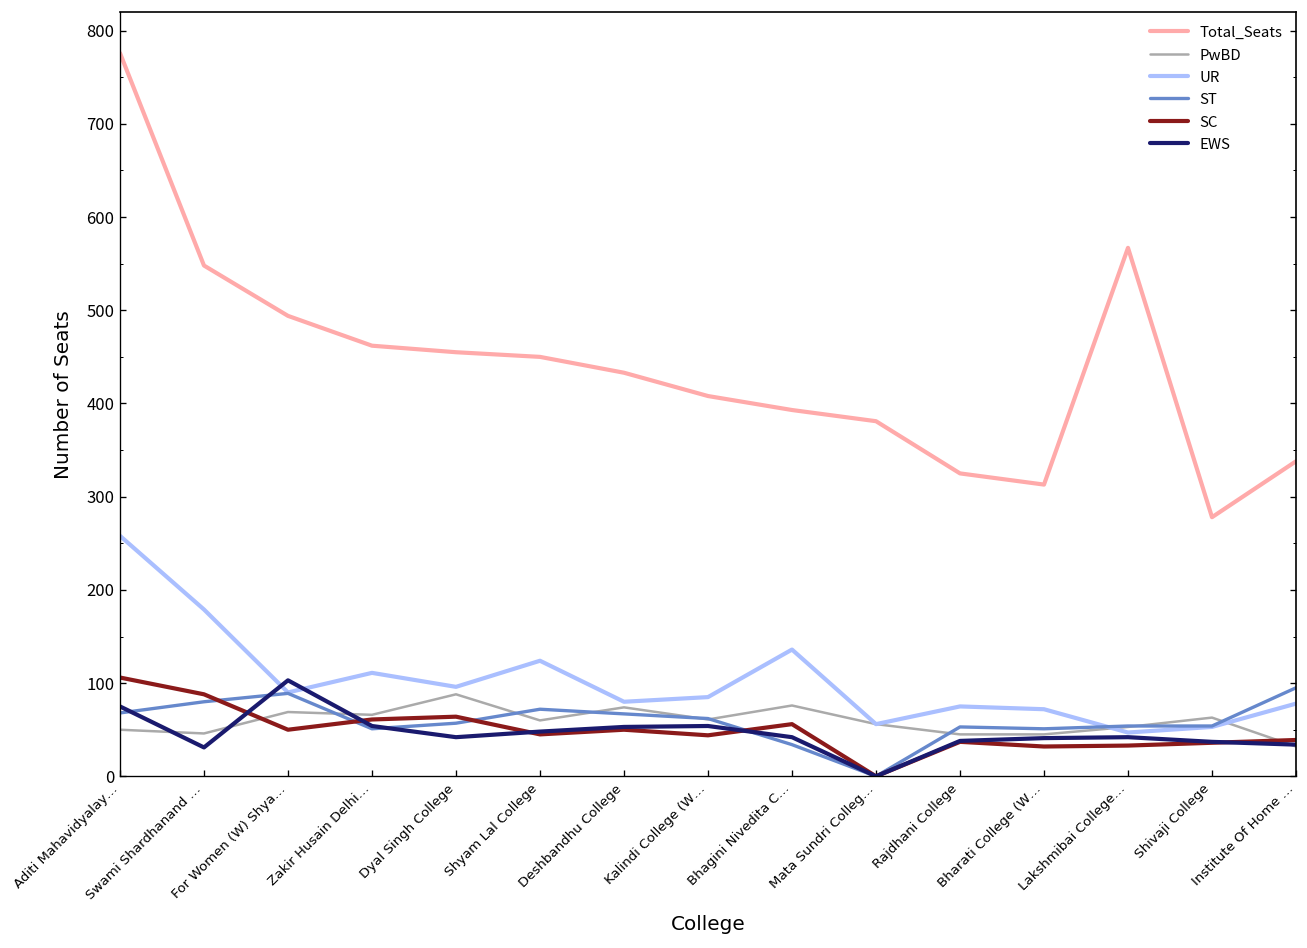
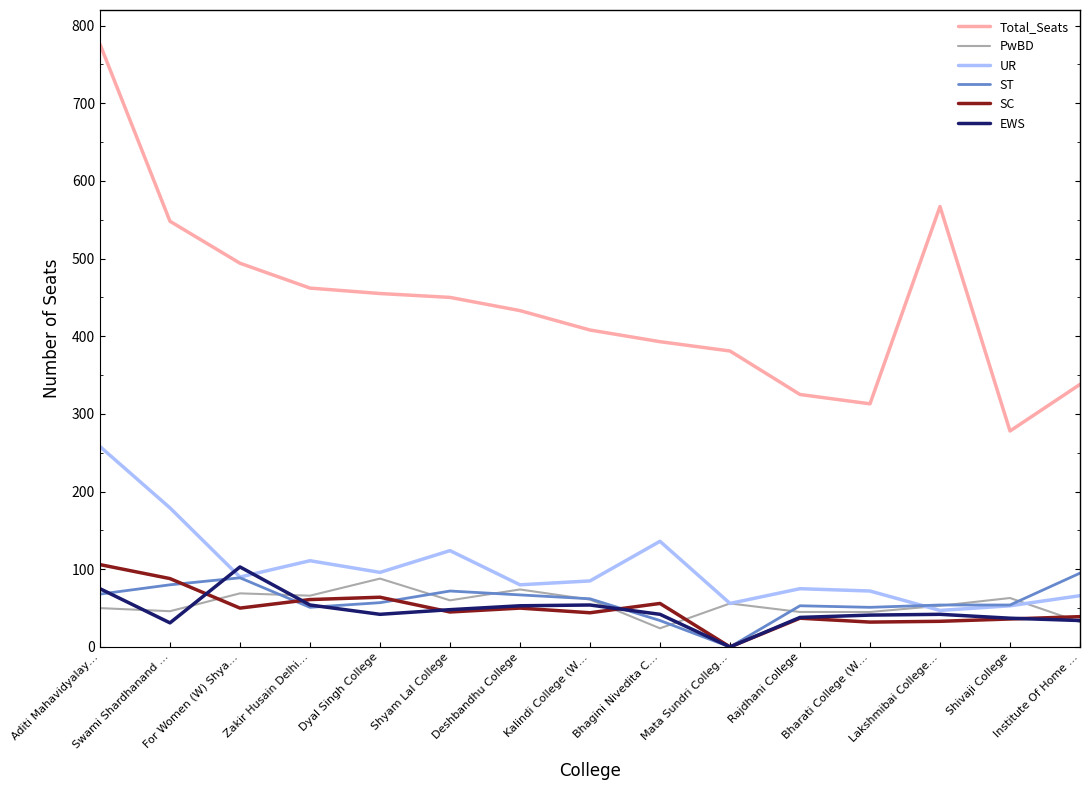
PwBD, Bhagini Nivedita C…: 80 -> 20
UR, Institute Of Home …: 80 -> 70
